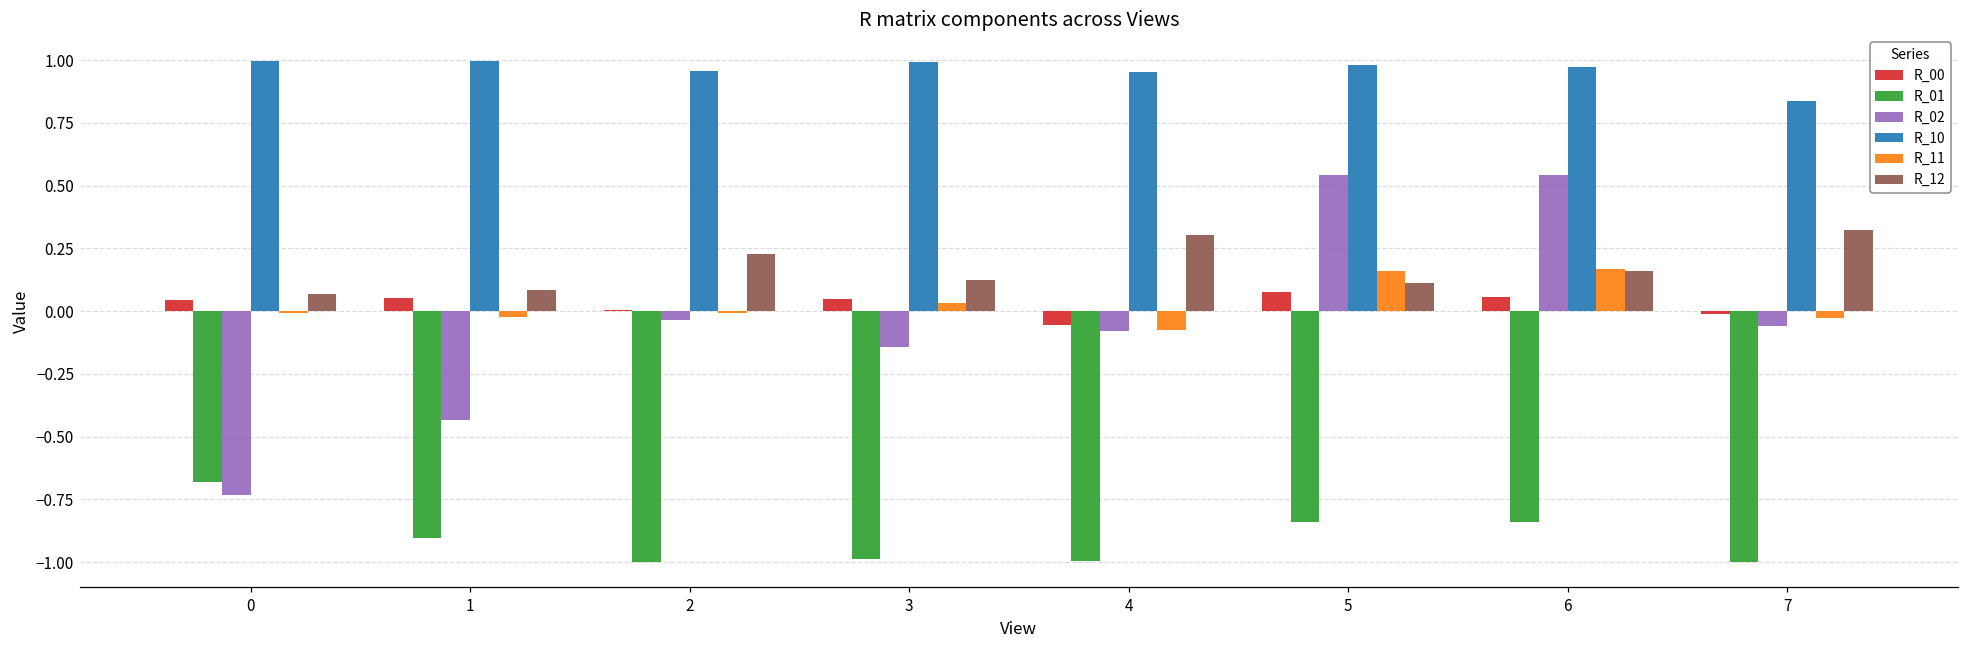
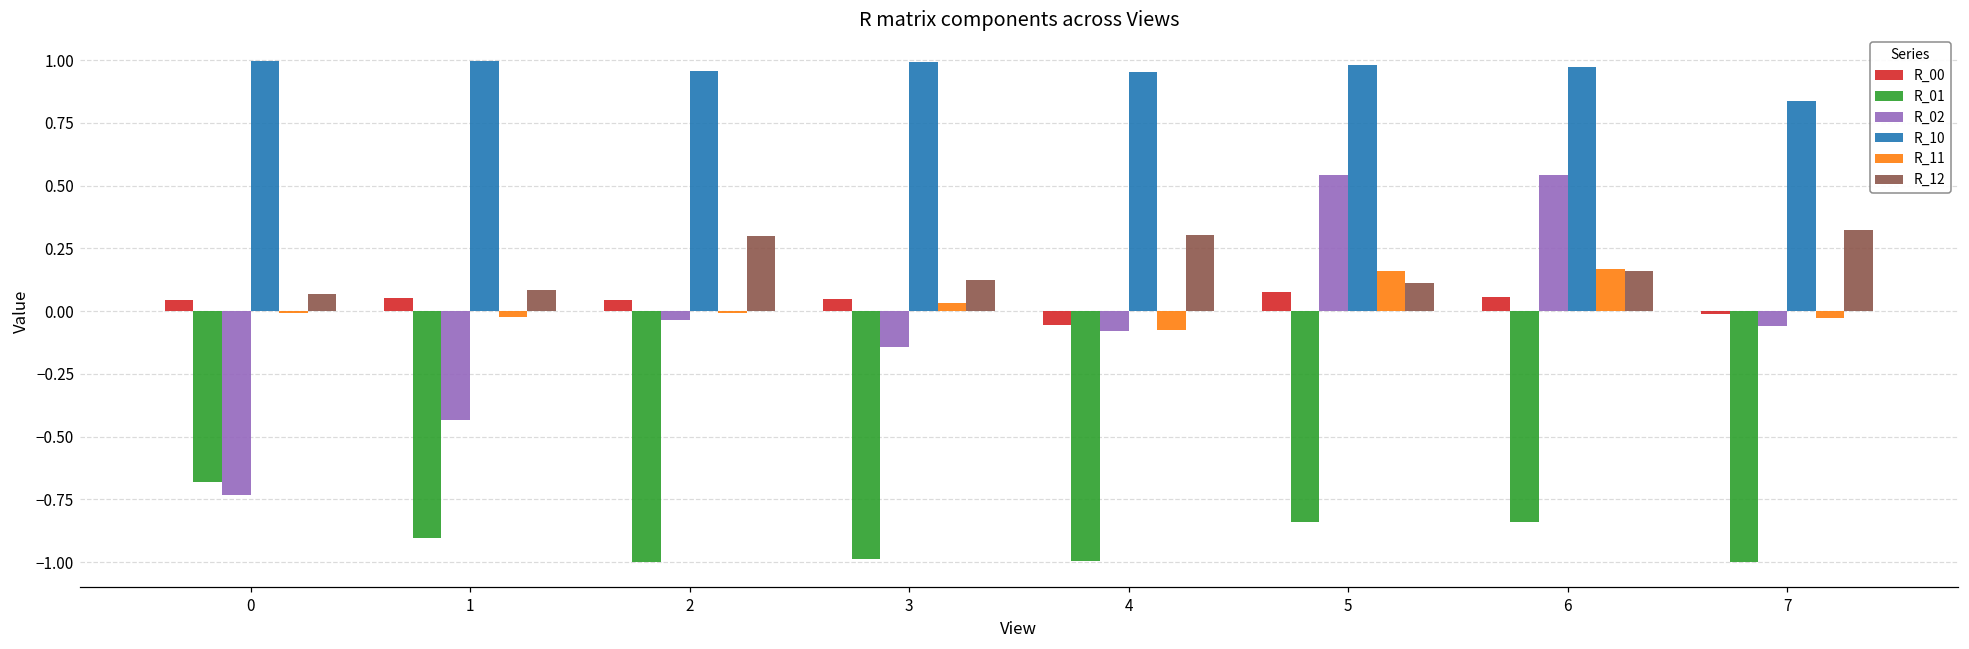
R_00, 2: 0.00 -> 0.04
R_12, 2: 0.23 -> 0.30
